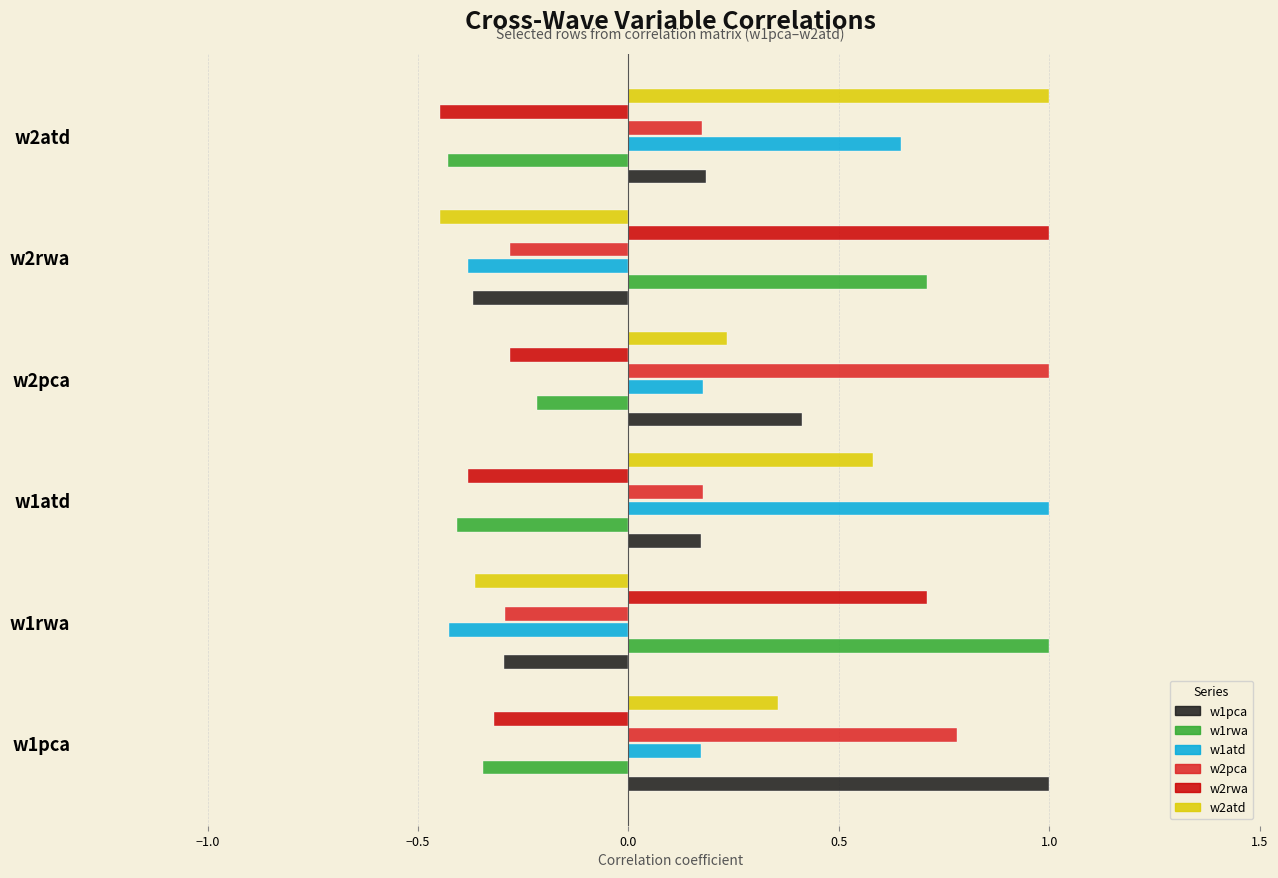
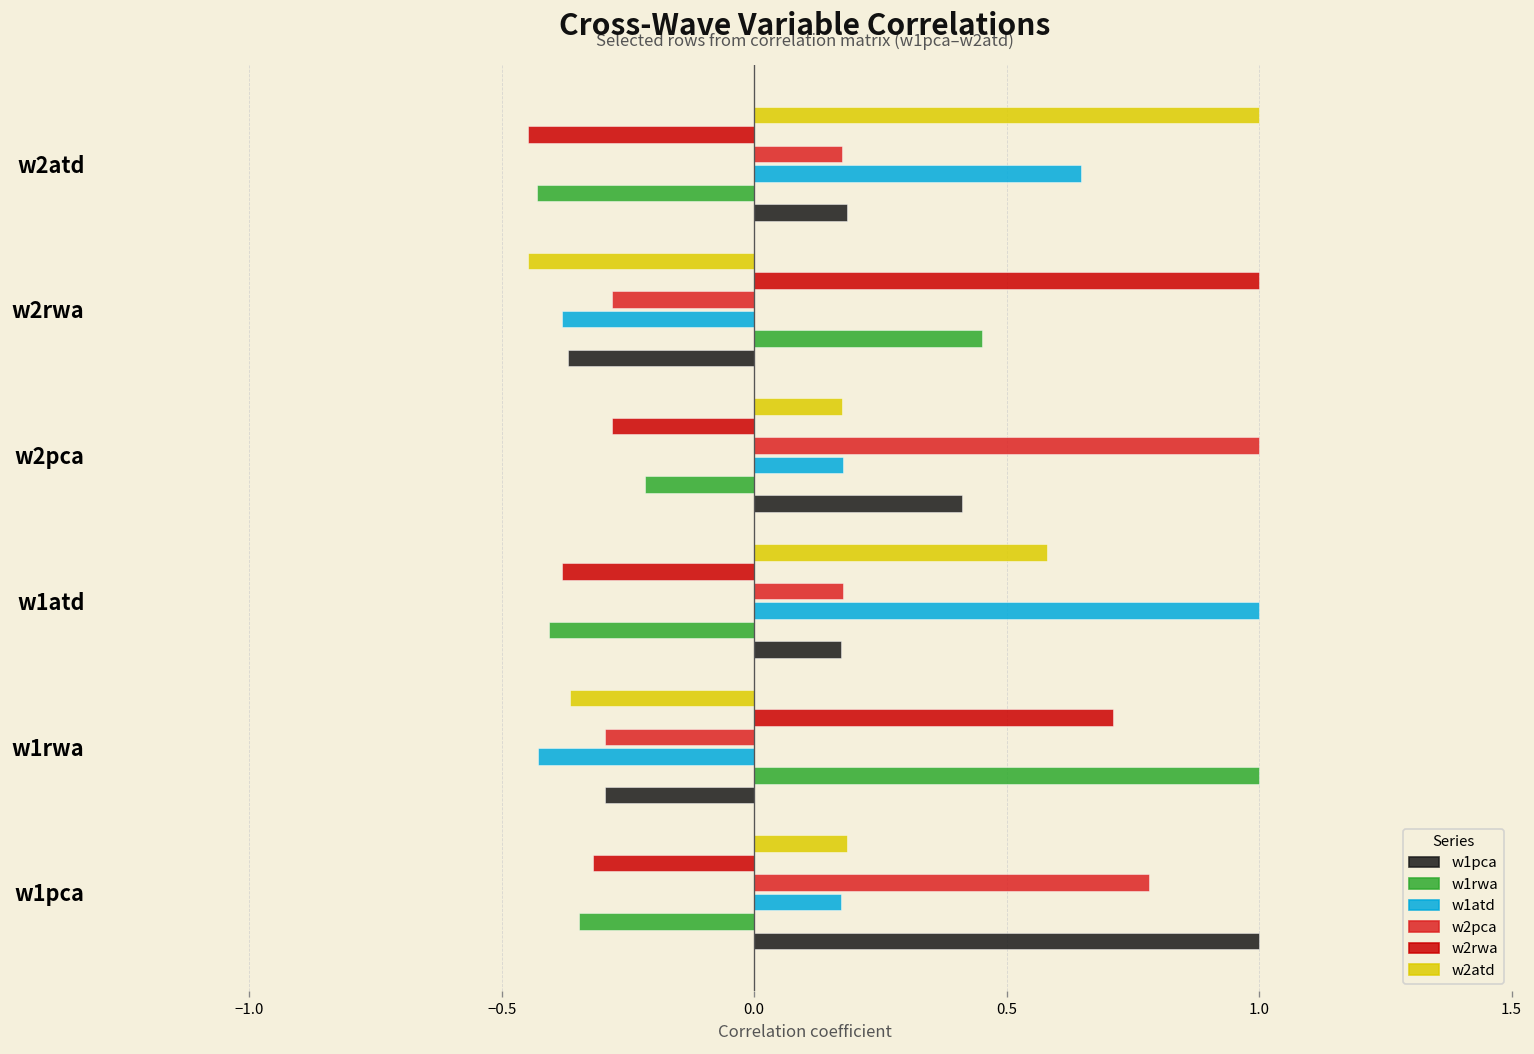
w1rwa, w2rwa: 0.71 -> 0.45
w2atd, w2pca: 0.23 -> 0.17
w2atd, w1pca: 0.36 -> 0.18
